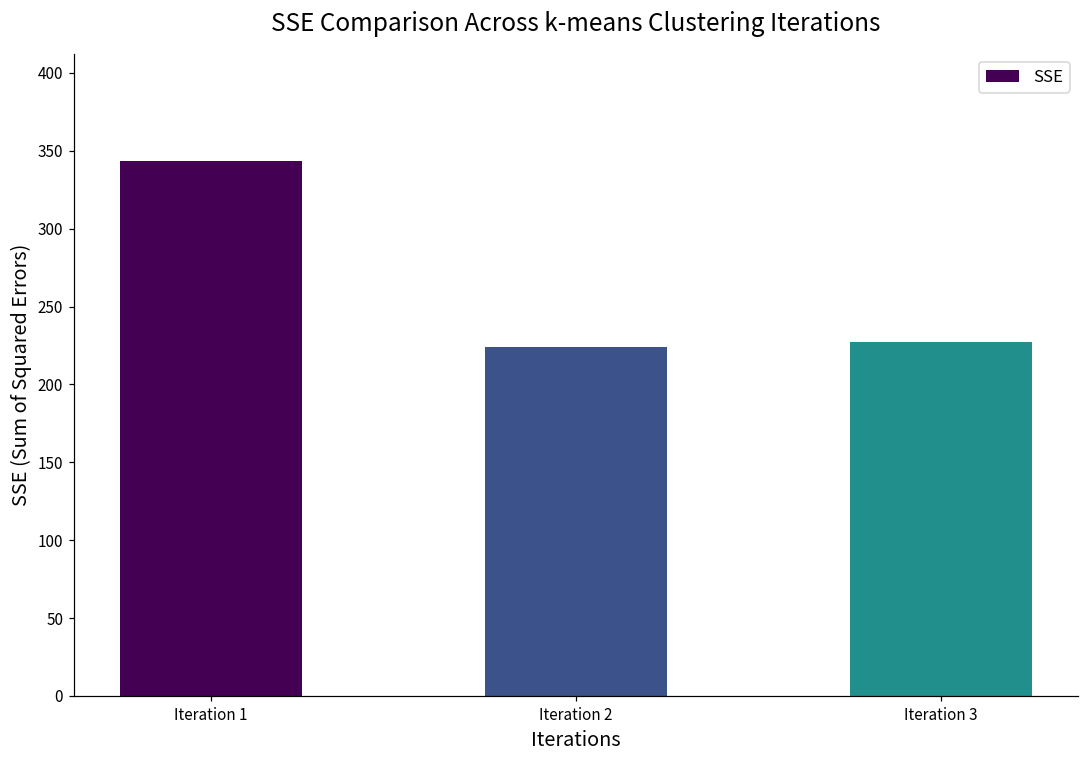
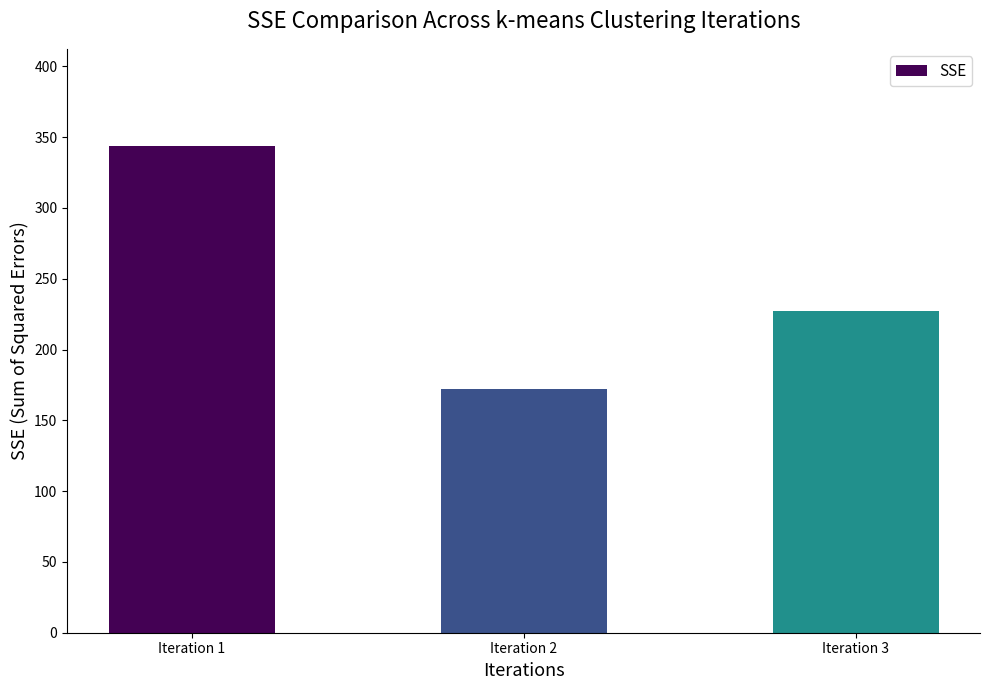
Iteration 2: 224 -> 172
